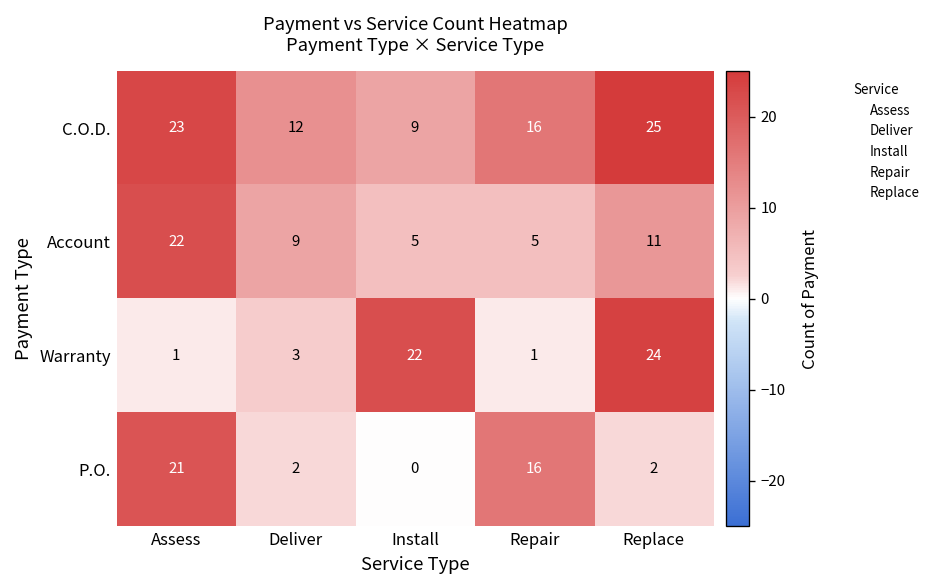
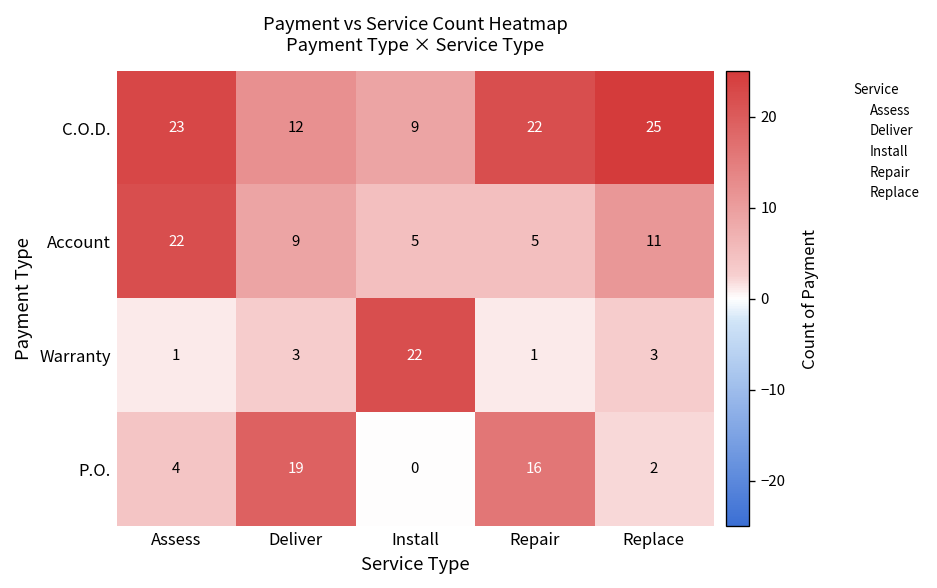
C.O.D., Repair: 16 -> 22
Warranty, Replace: 24 -> 3
P.O., Assess: 21 -> 4
P.O., Deliver: 2 -> 19
